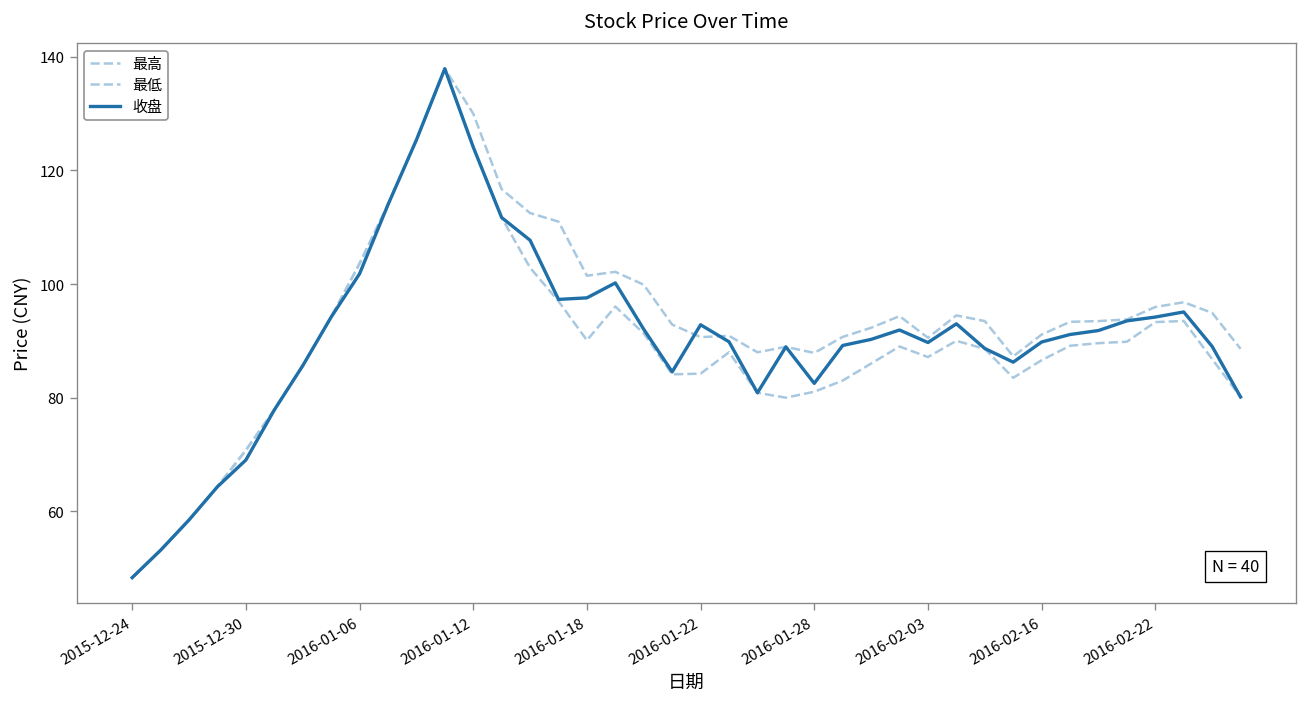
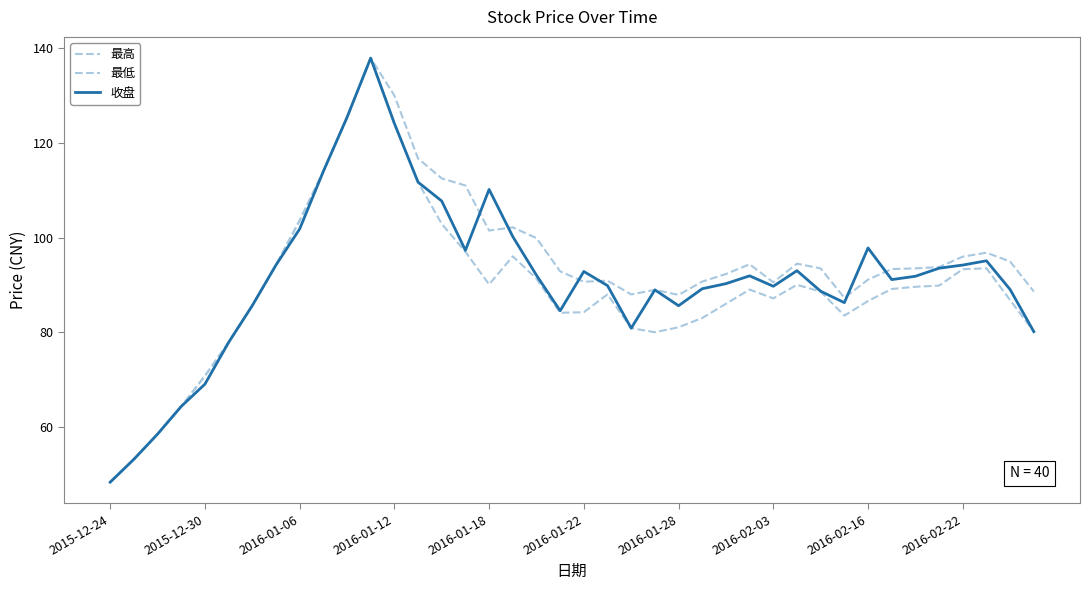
收盘, 2016-01-18: 98 -> 110
收盘, 2016-01-28: 83 -> 86
收盘, 2016-02-16: 90 -> 98
